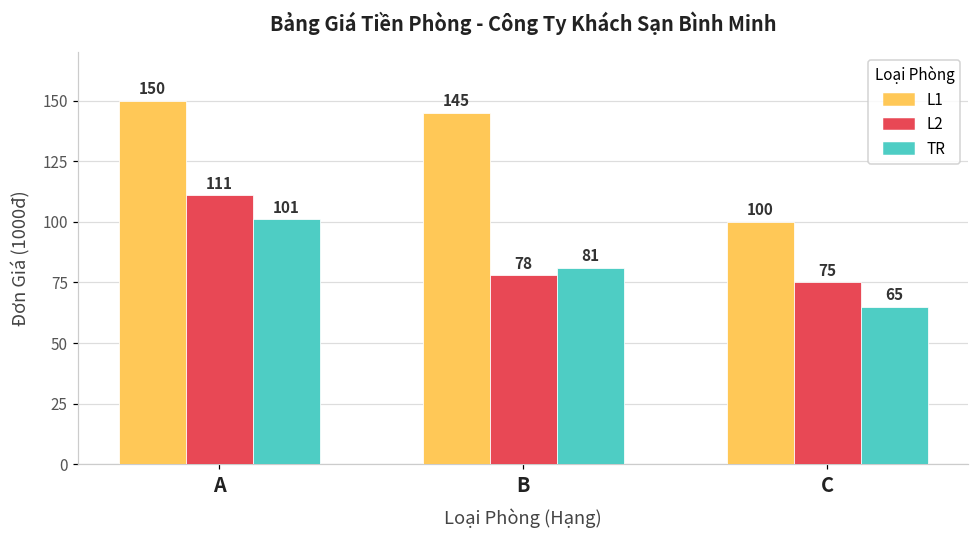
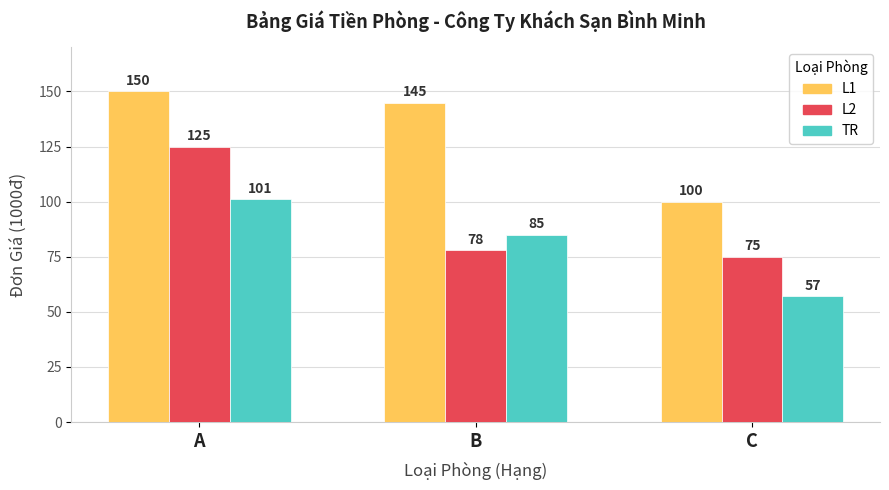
L2, A: 111 -> 125
TR, B: 81 -> 85
TR, C: 65 -> 57
